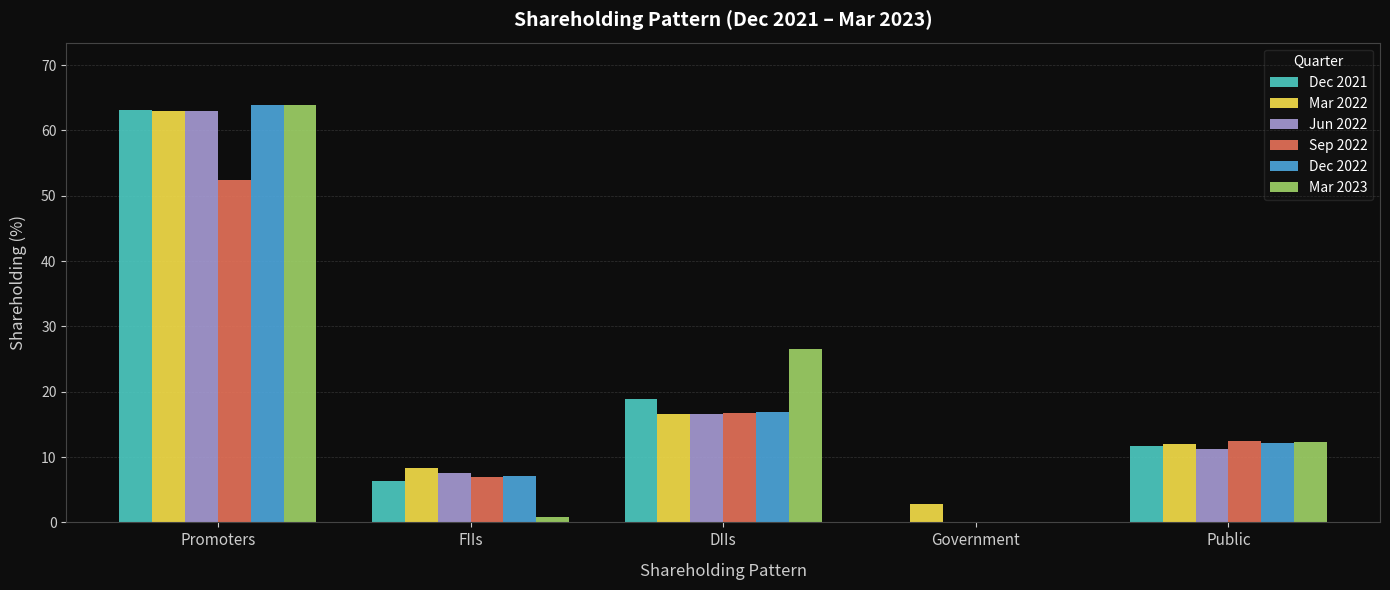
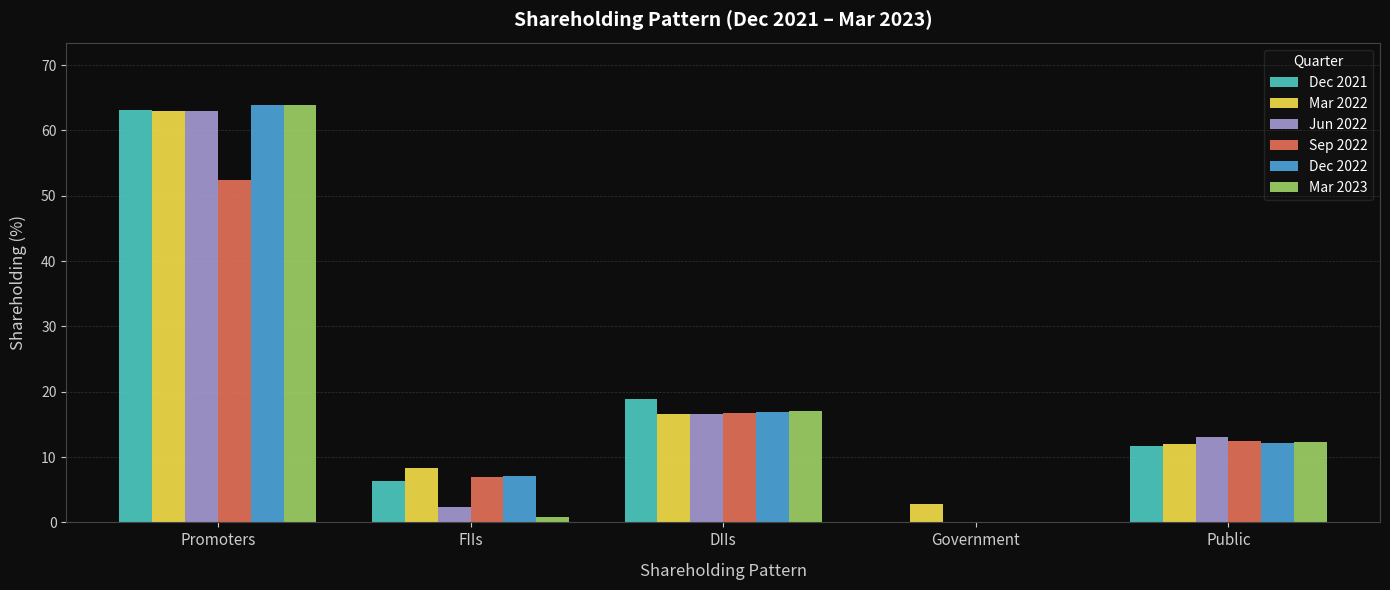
Jun 2022, FIIs: 8 -> 2
Mar 2023, DIIs: 27 -> 17
Jun 2022, Public: 11 -> 13
